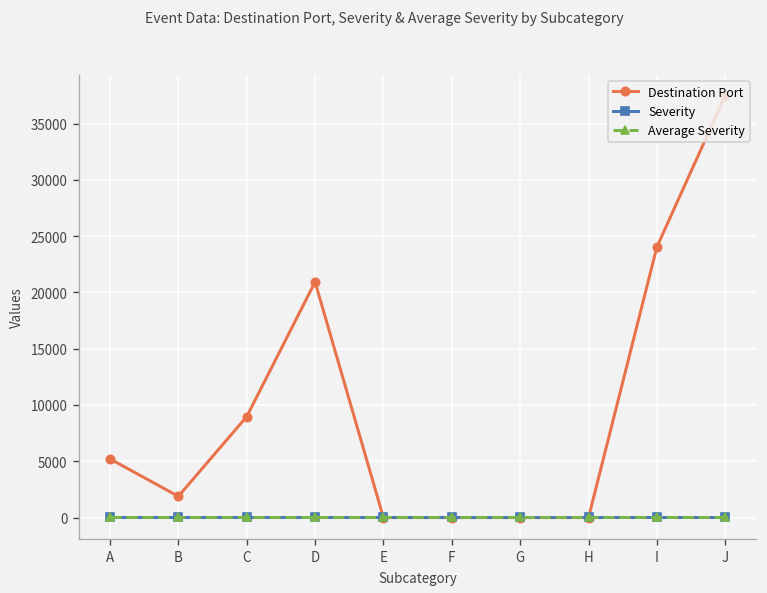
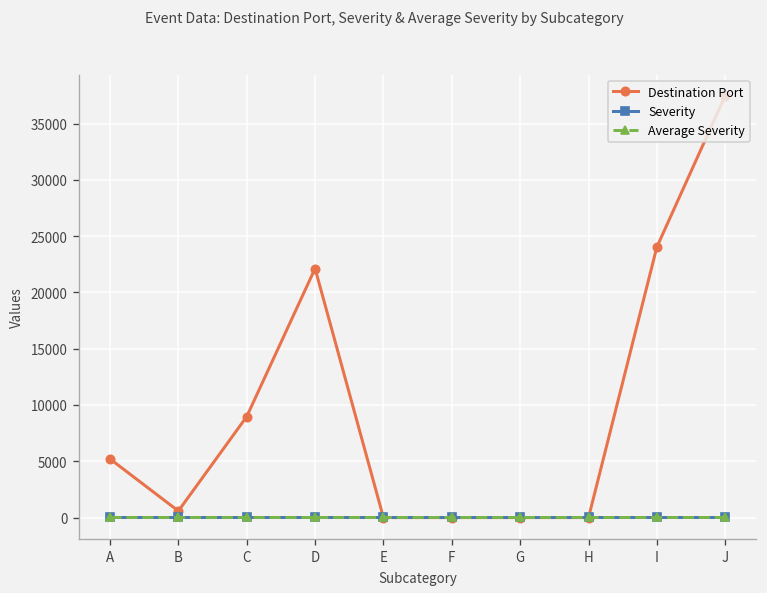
Destination Port, B: 2000 -> 1000
Destination Port, D: 21000 -> 22000
